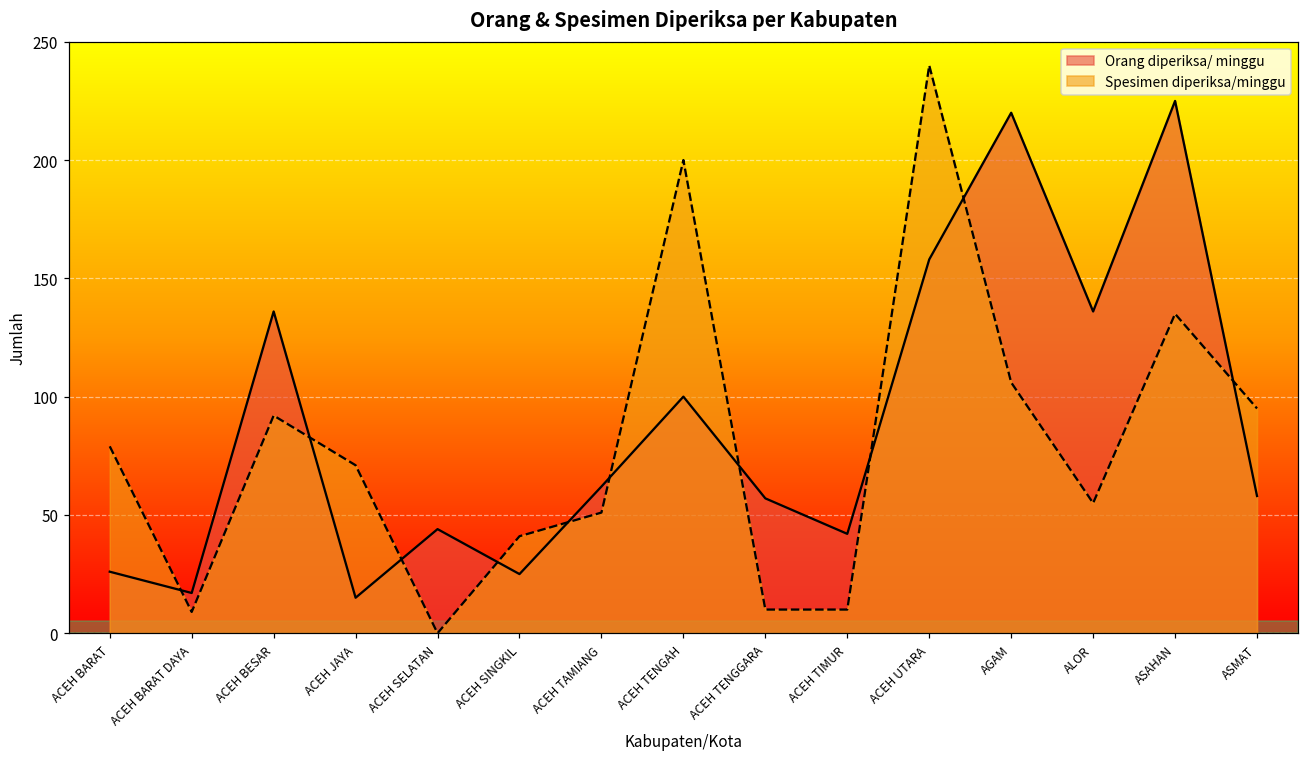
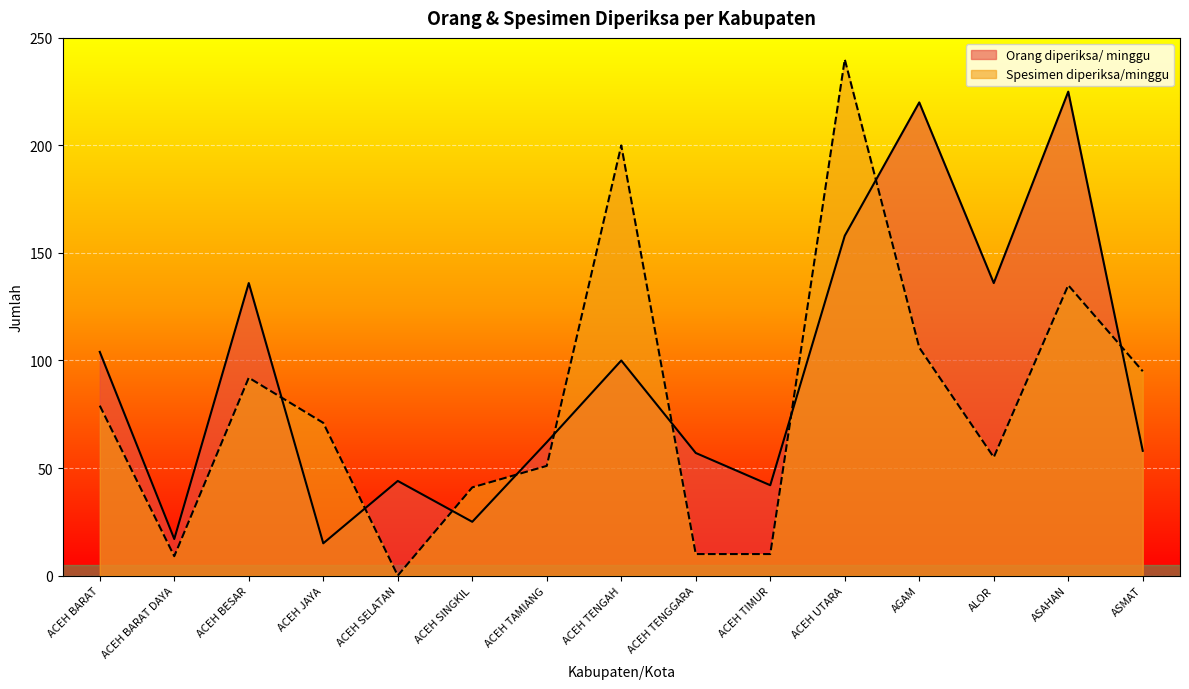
Orang diperiksa/ minggu, ACEH BARAT: 26 -> 104
